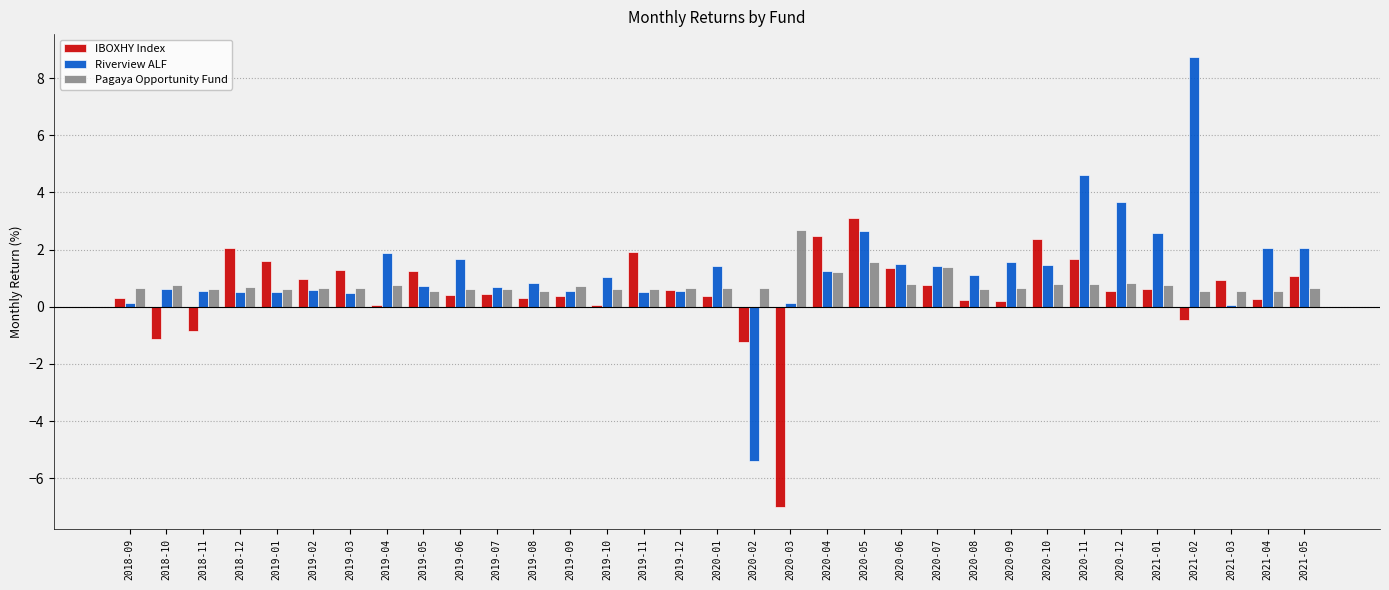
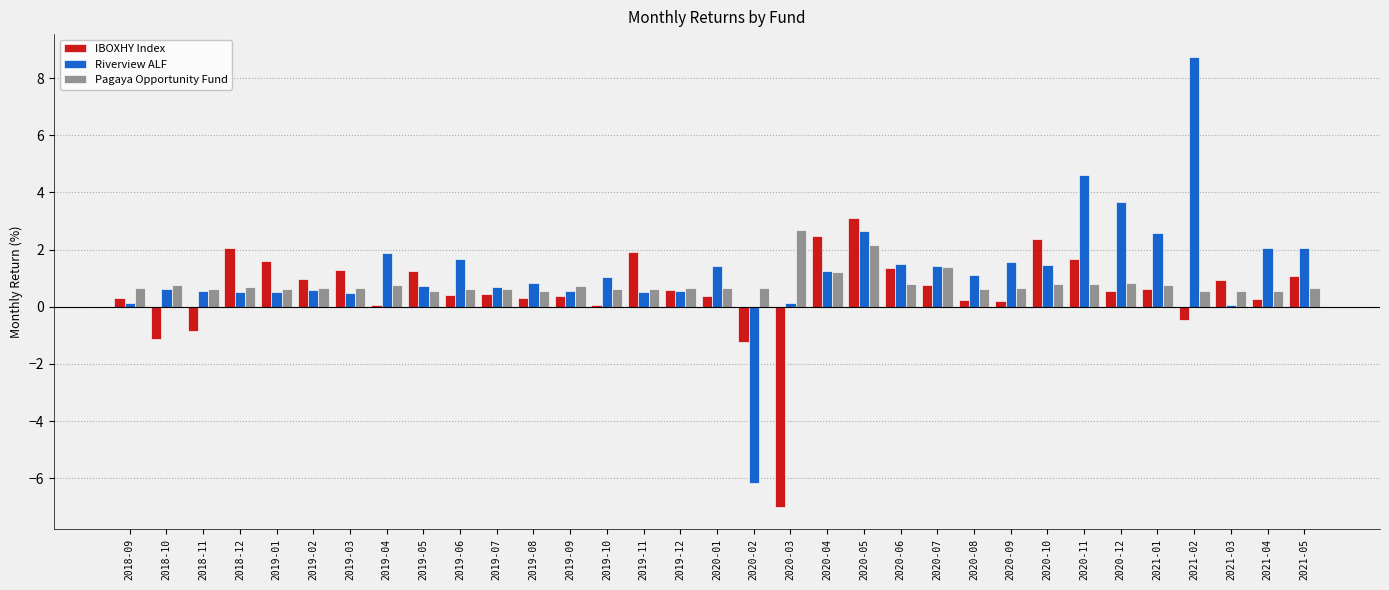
Riverview ALF, 2020-02: -5.4 -> -6.2
Pagaya Opportunity Fund, 2020-05: 1.6 -> 2.2
